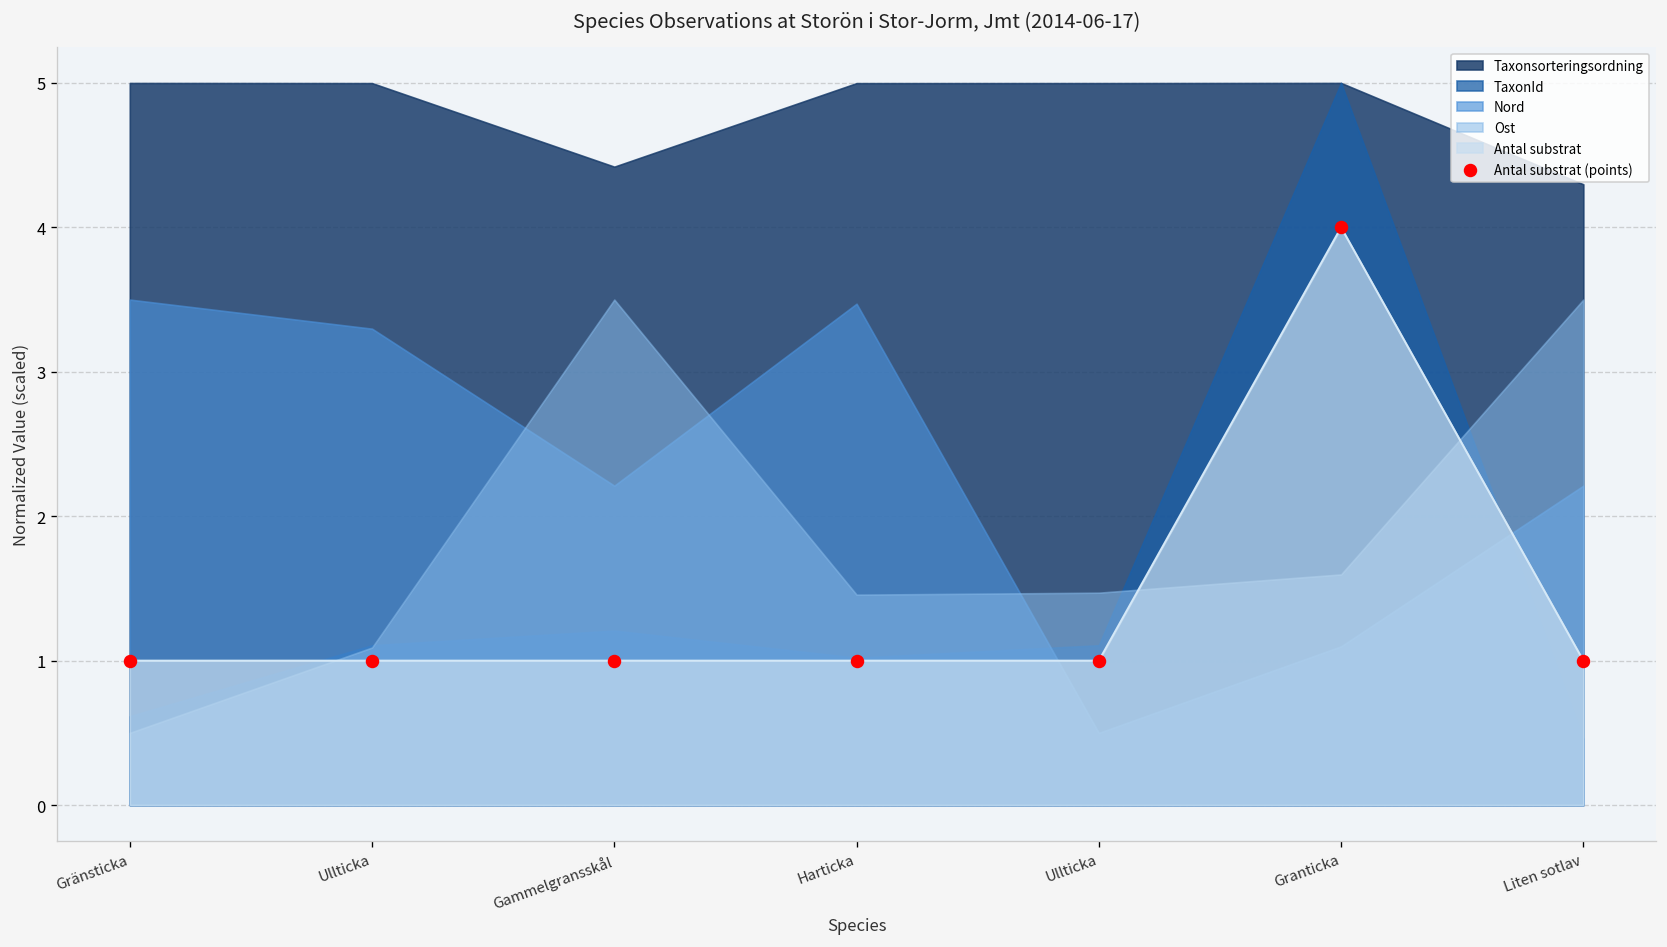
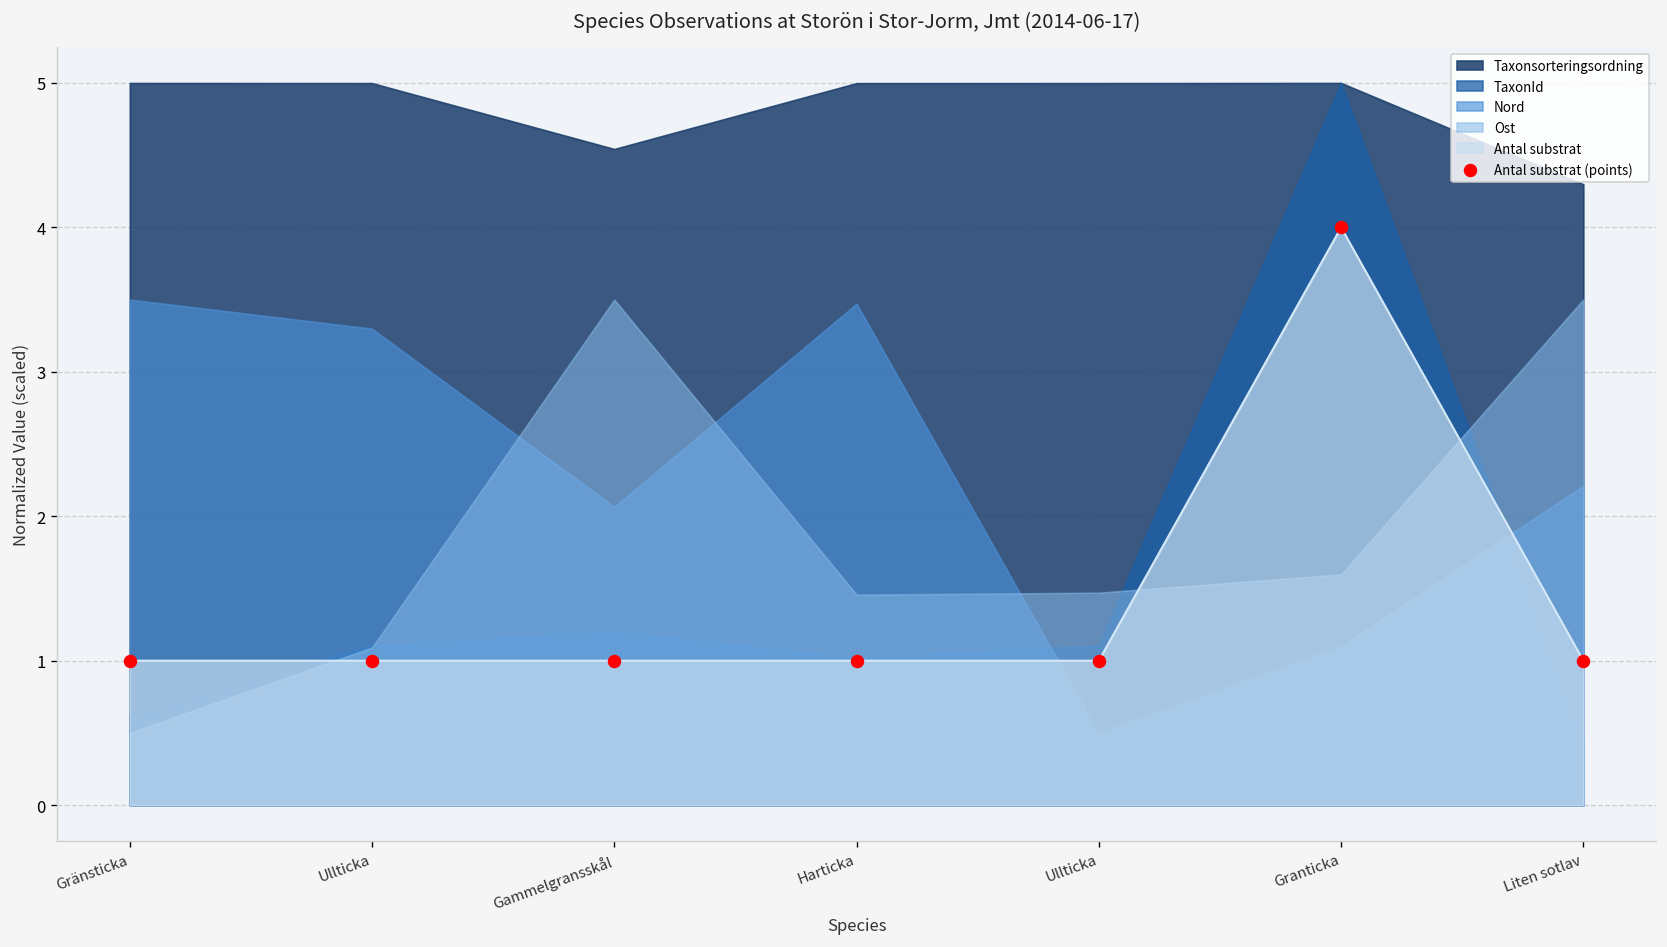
Taxonsorteringsordning, Gammelgransskål: 4.42 -> 4.54
Nord, Gammelgransskål: 2.21 -> 2.06
